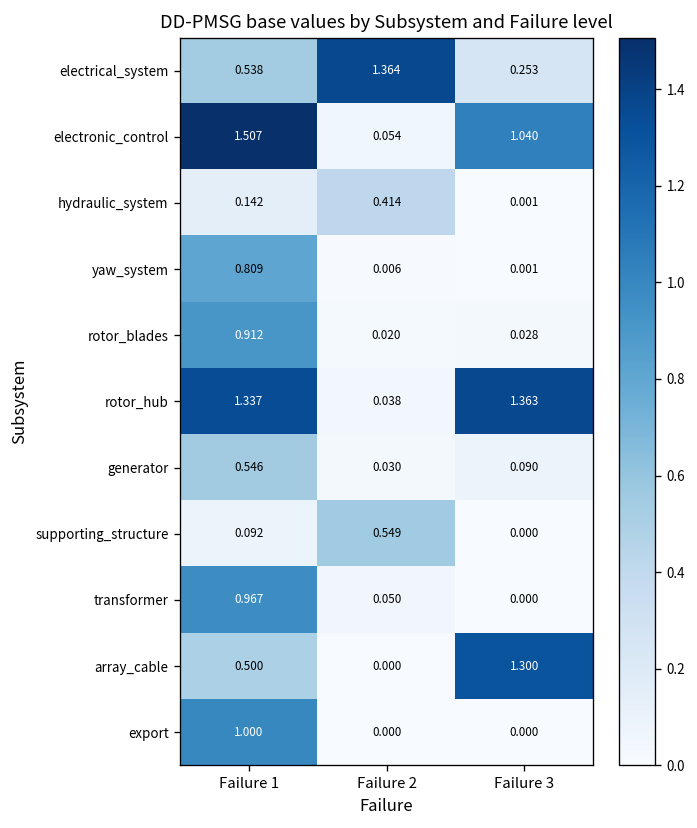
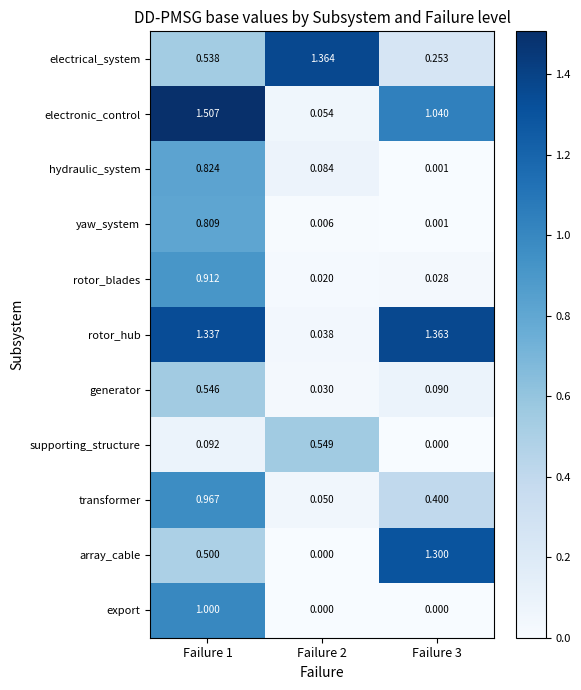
hydraulic_system, Failure 1: 0.142 -> 0.824
hydraulic_system, Failure 2: 0.414 -> 0.084
transformer, Failure 3: 0.000 -> 0.400
